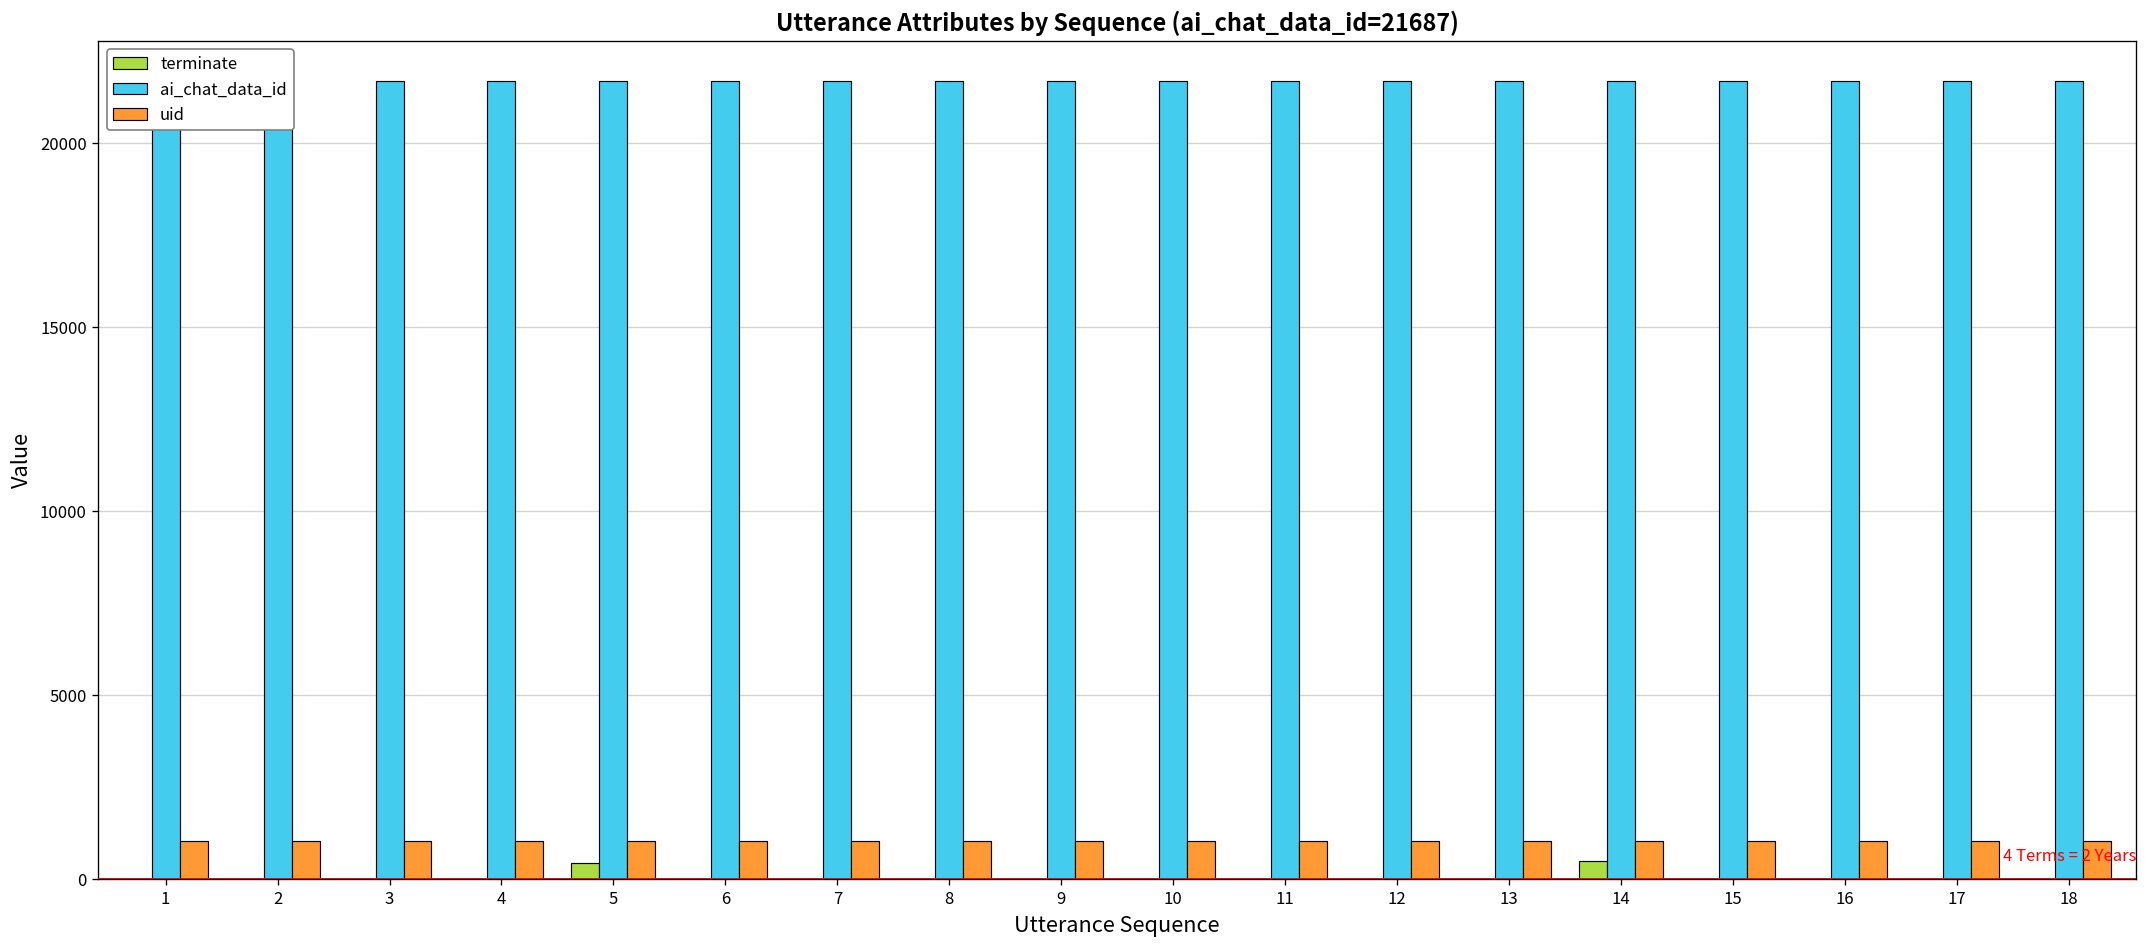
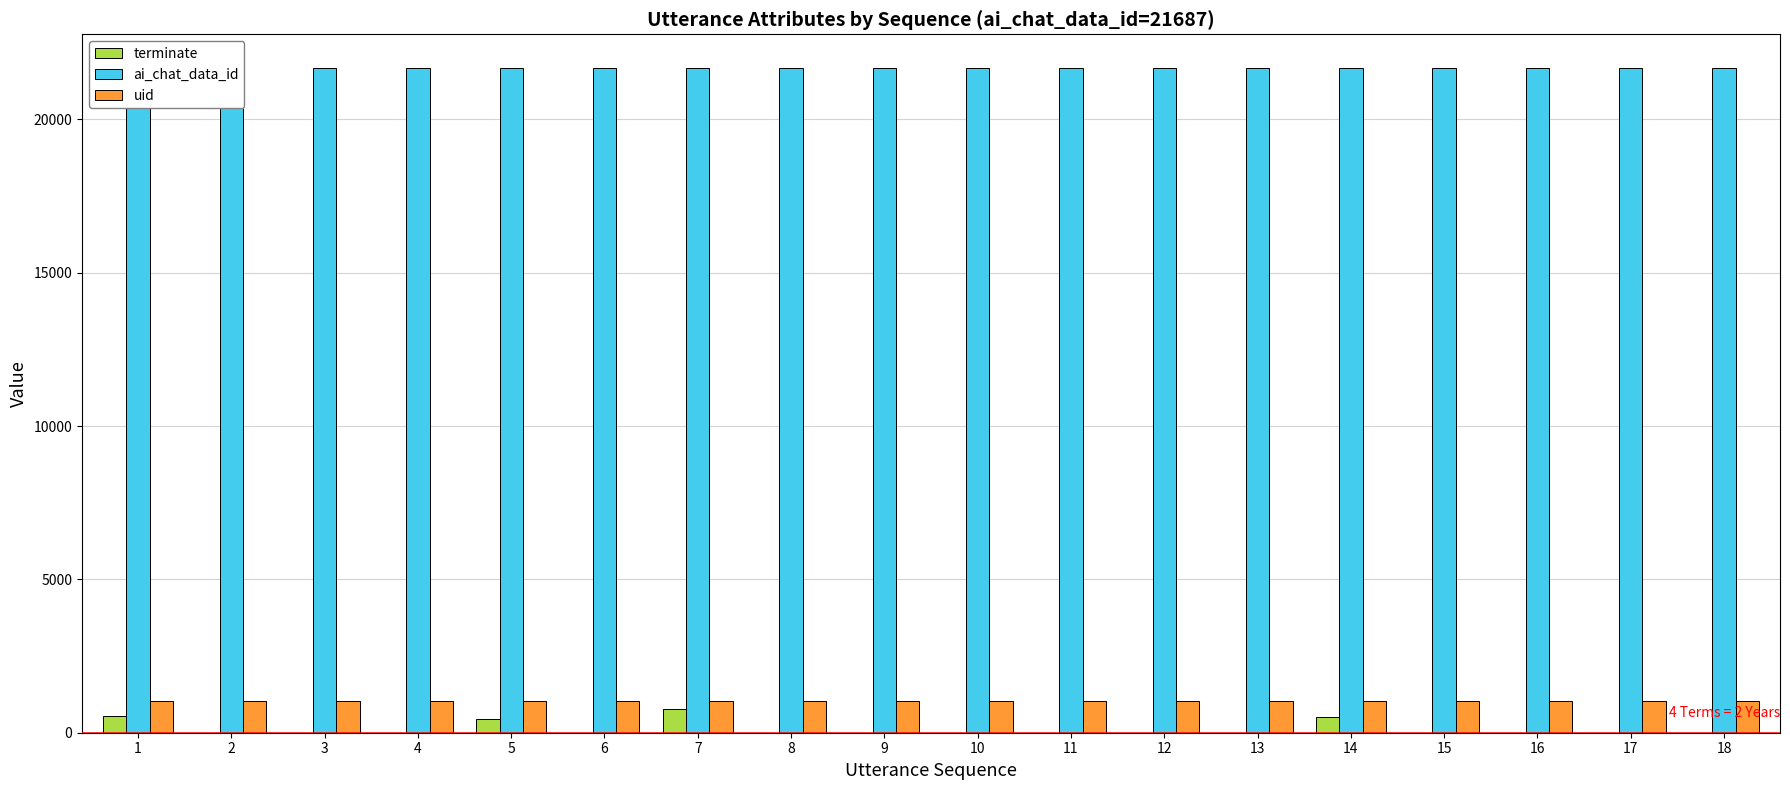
terminate, 1: 0 -> 600
terminate, 7: 0 -> 800
